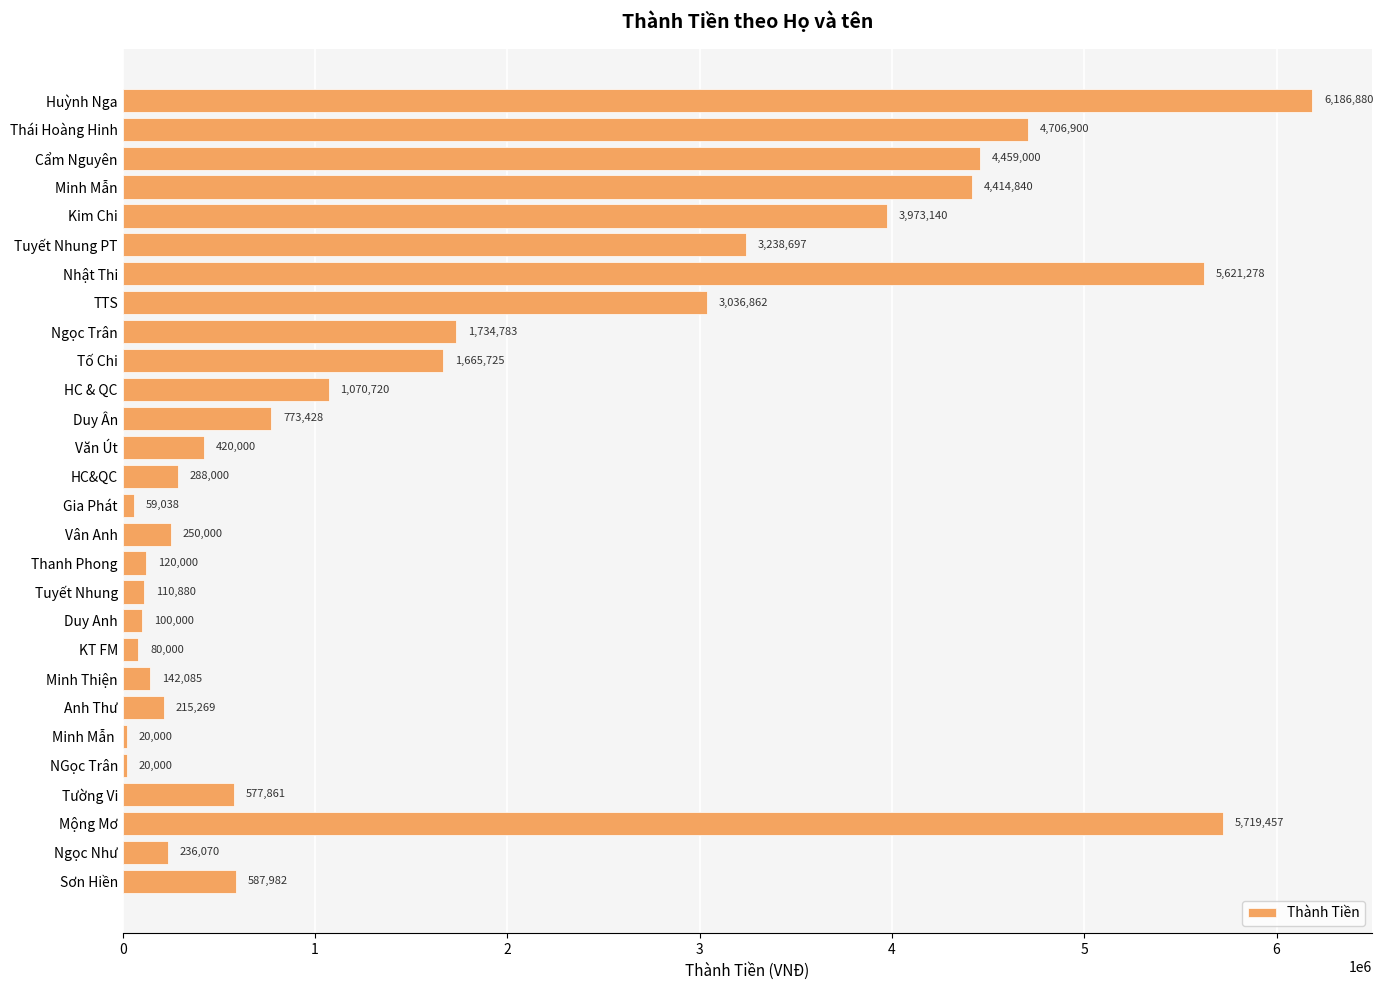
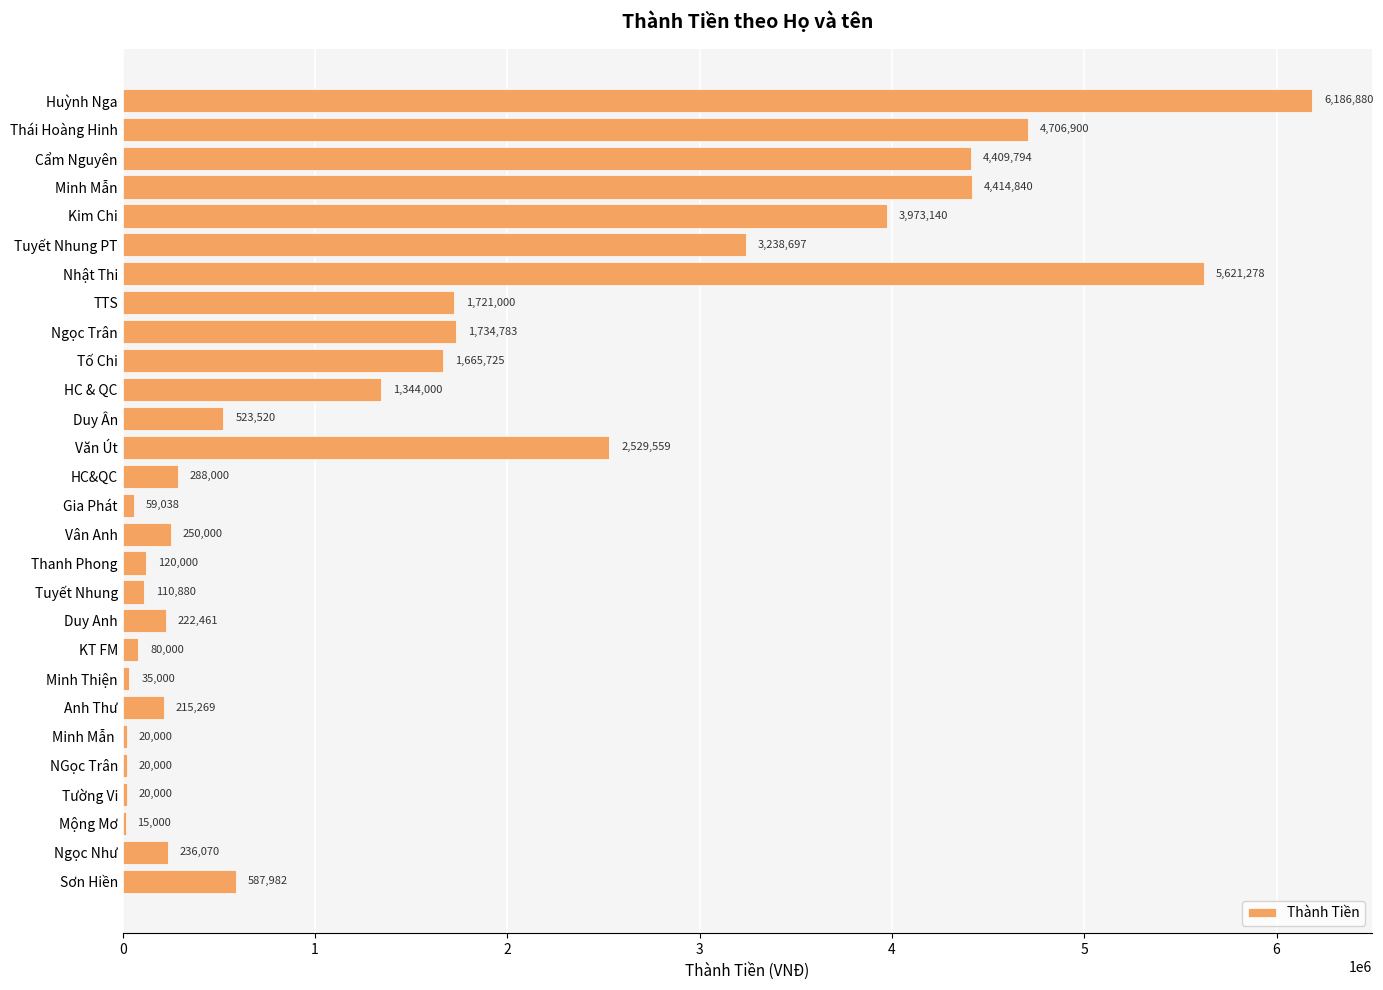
Cẩm Nguyên: 4,459,000 -> 4,409,794
TTS: 3,036,862 -> 1,721,000
HC & QC: 1,070,720 -> 1,344,000
Duy Ân: 773,428 -> 523,520
Văn Út: 420,000 -> 2,529,559
Duy Anh: 100,000 -> 222,461
Minh Thiện: 142,085 -> 35,000
Tường Vi: 577,861 -> 20,000
Mộng Mơ: 5,719,457 -> 15,000
